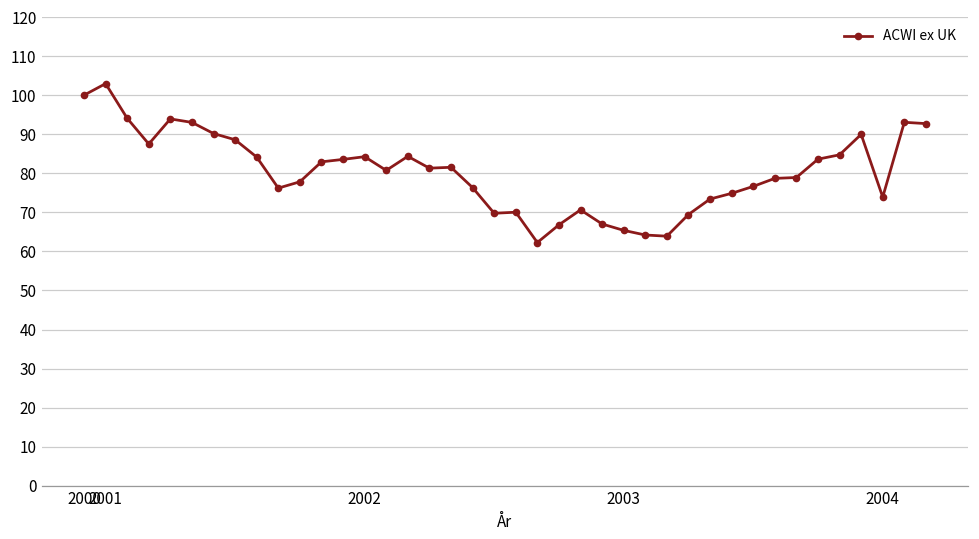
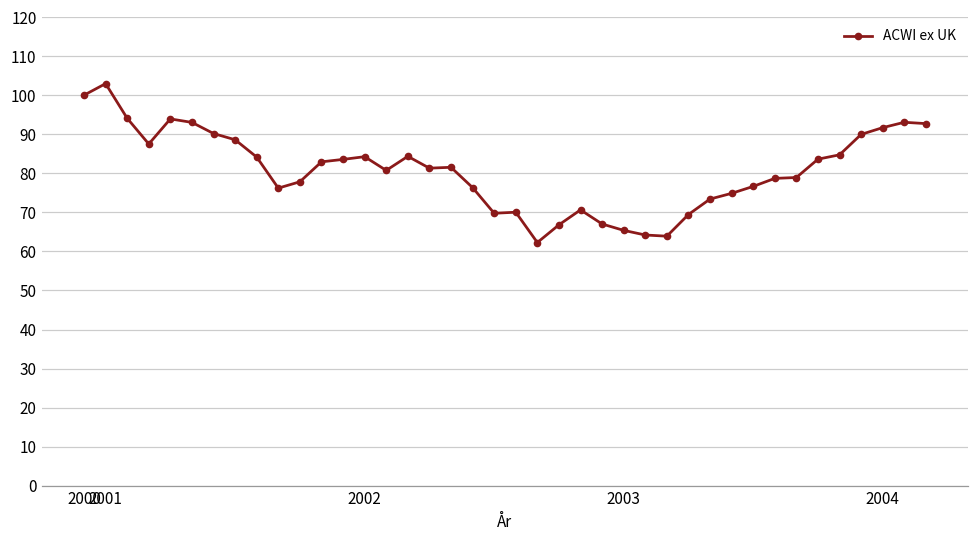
2004: 74 -> 92
